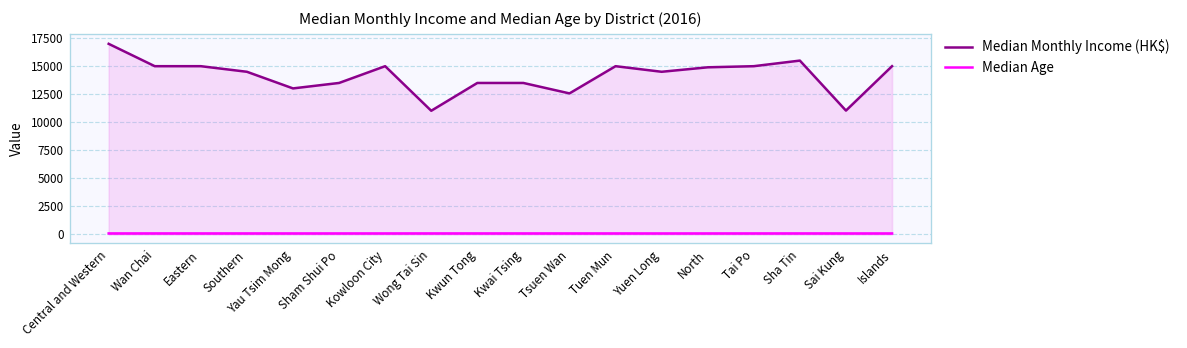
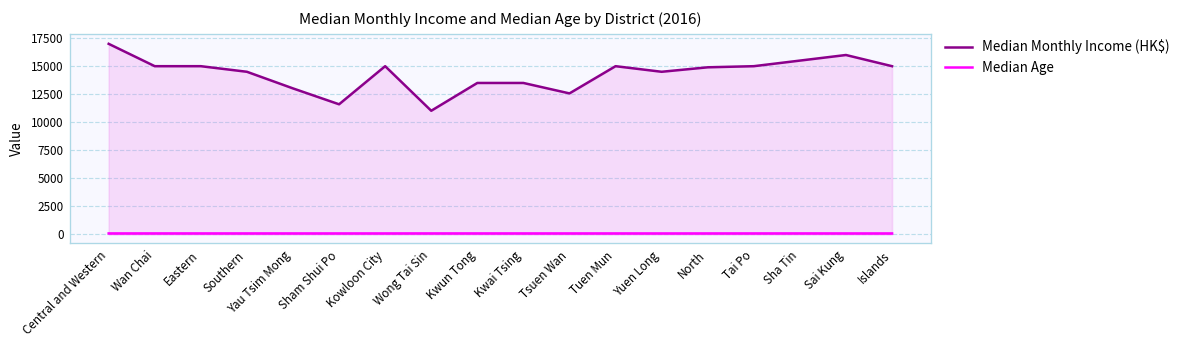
Median Monthly Income (HK$), Sham Shui Po: 14000 -> 12000
Median Monthly Income (HK$), Sai Kung: 11000 -> 16000
